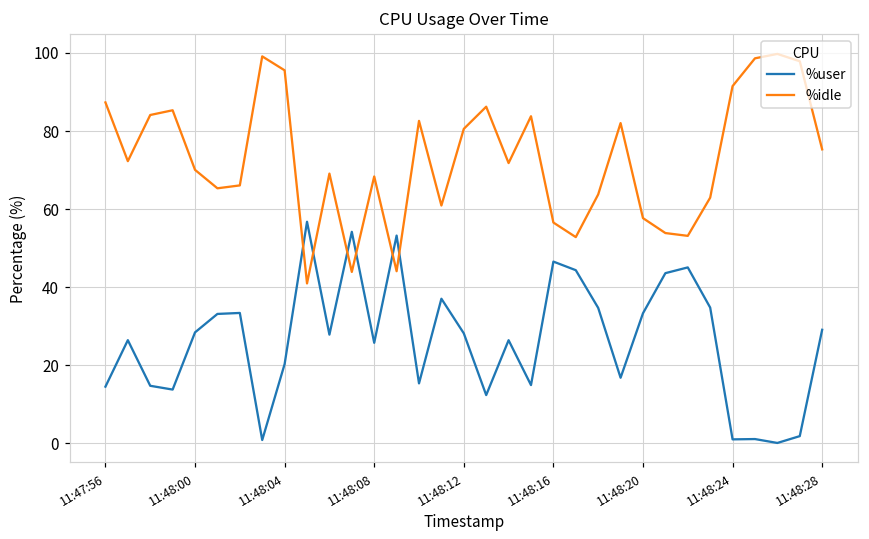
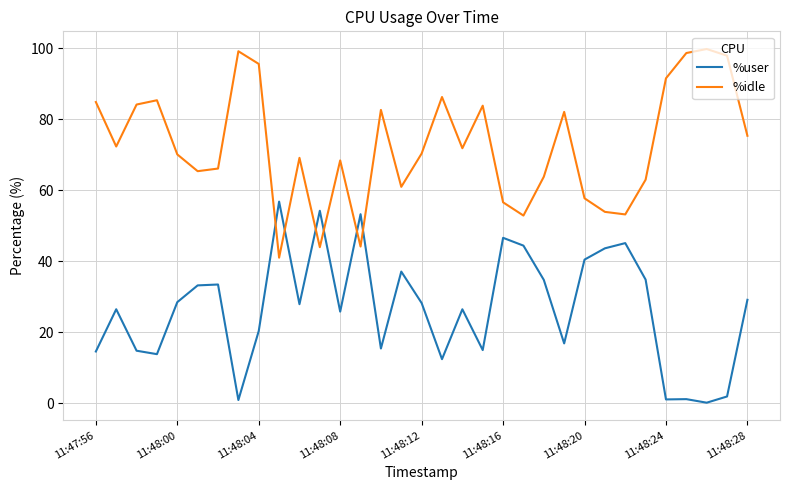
%idle, 11:47:56: 87 -> 85
%idle, 11:48:12: 81 -> 70
%user, 11:48:20: 33 -> 40
